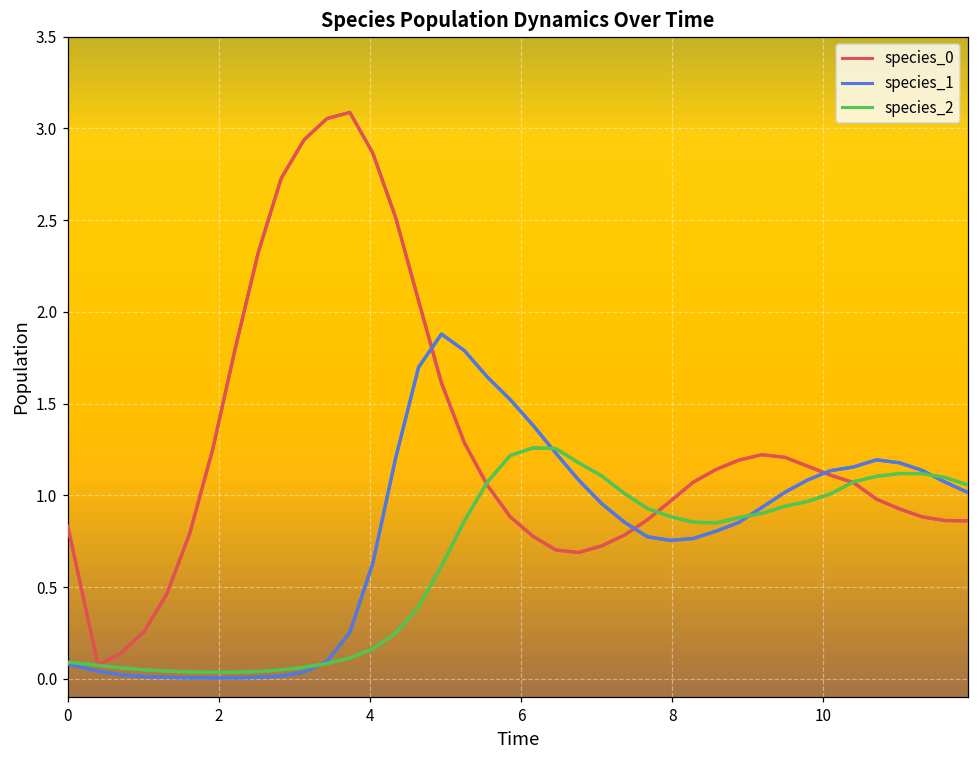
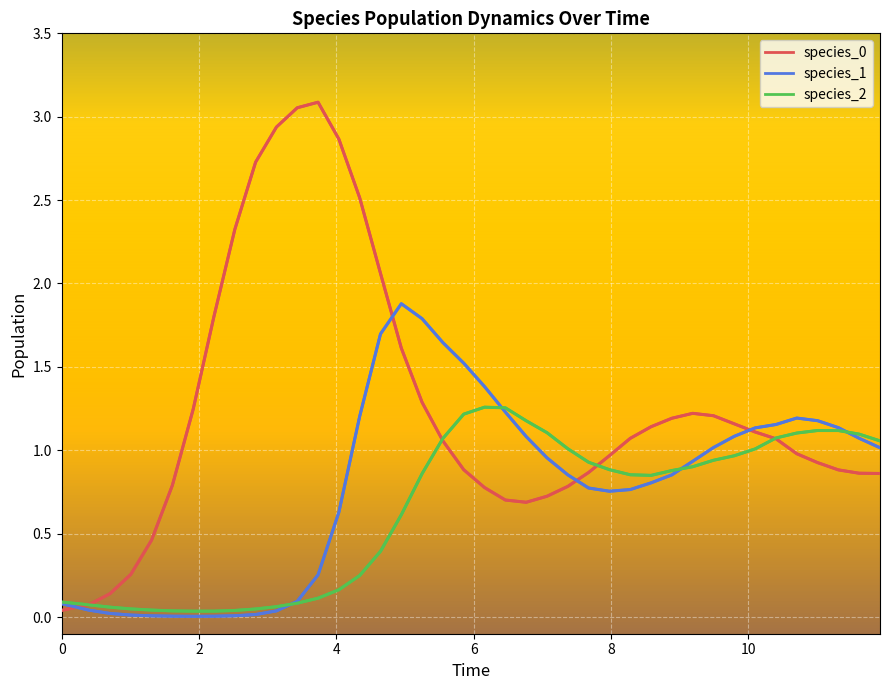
species_0, 0: 0.83 -> 0.04
